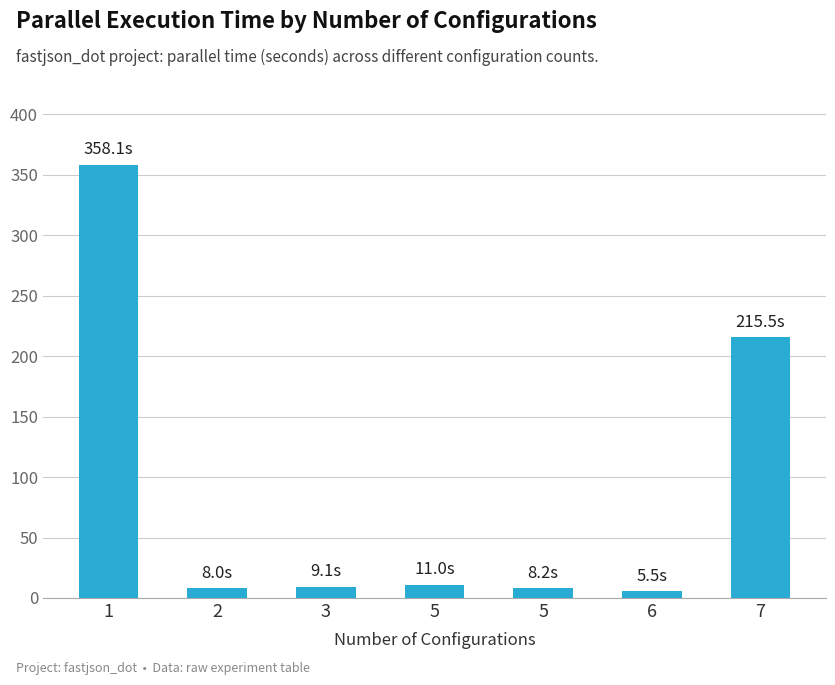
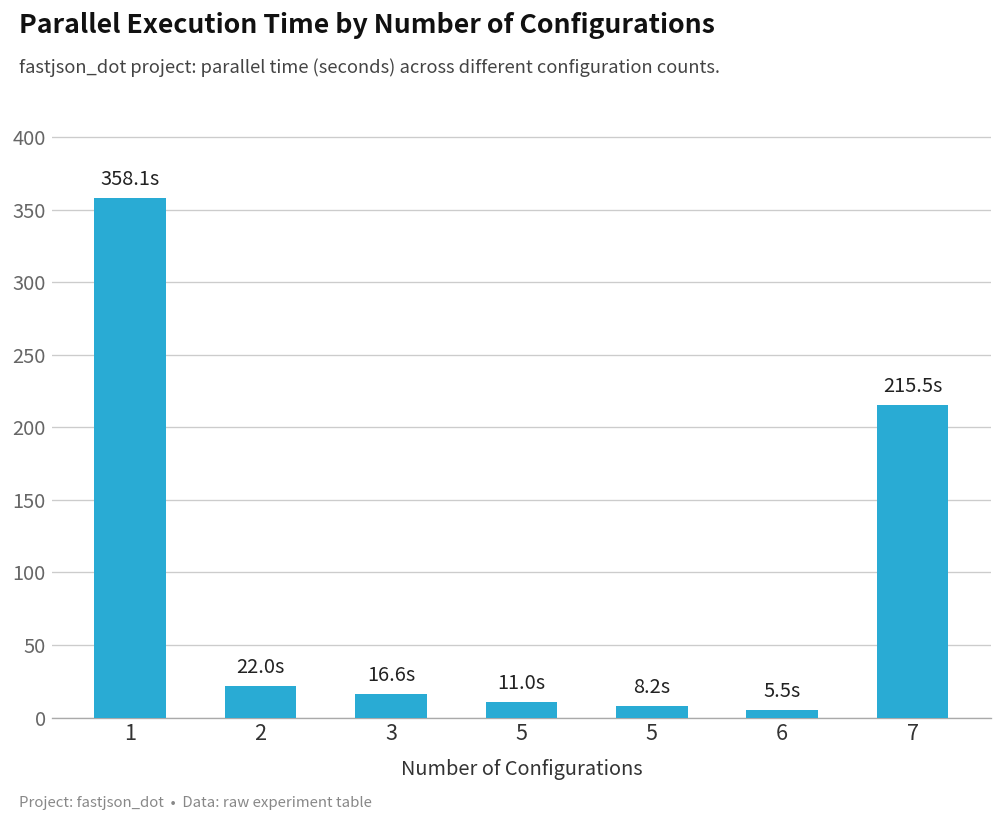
2: 8.0s -> 22.0s
3: 9.1s -> 16.6s
